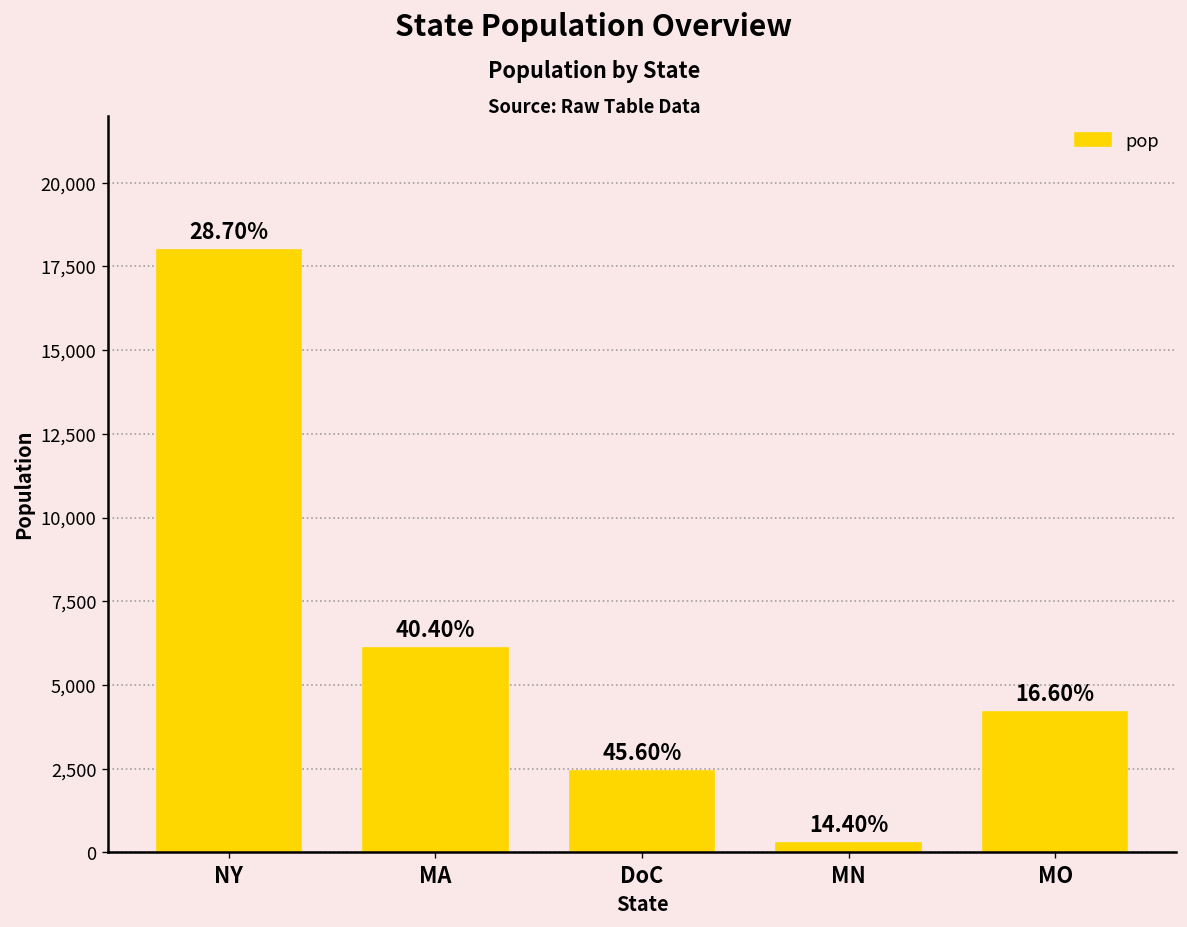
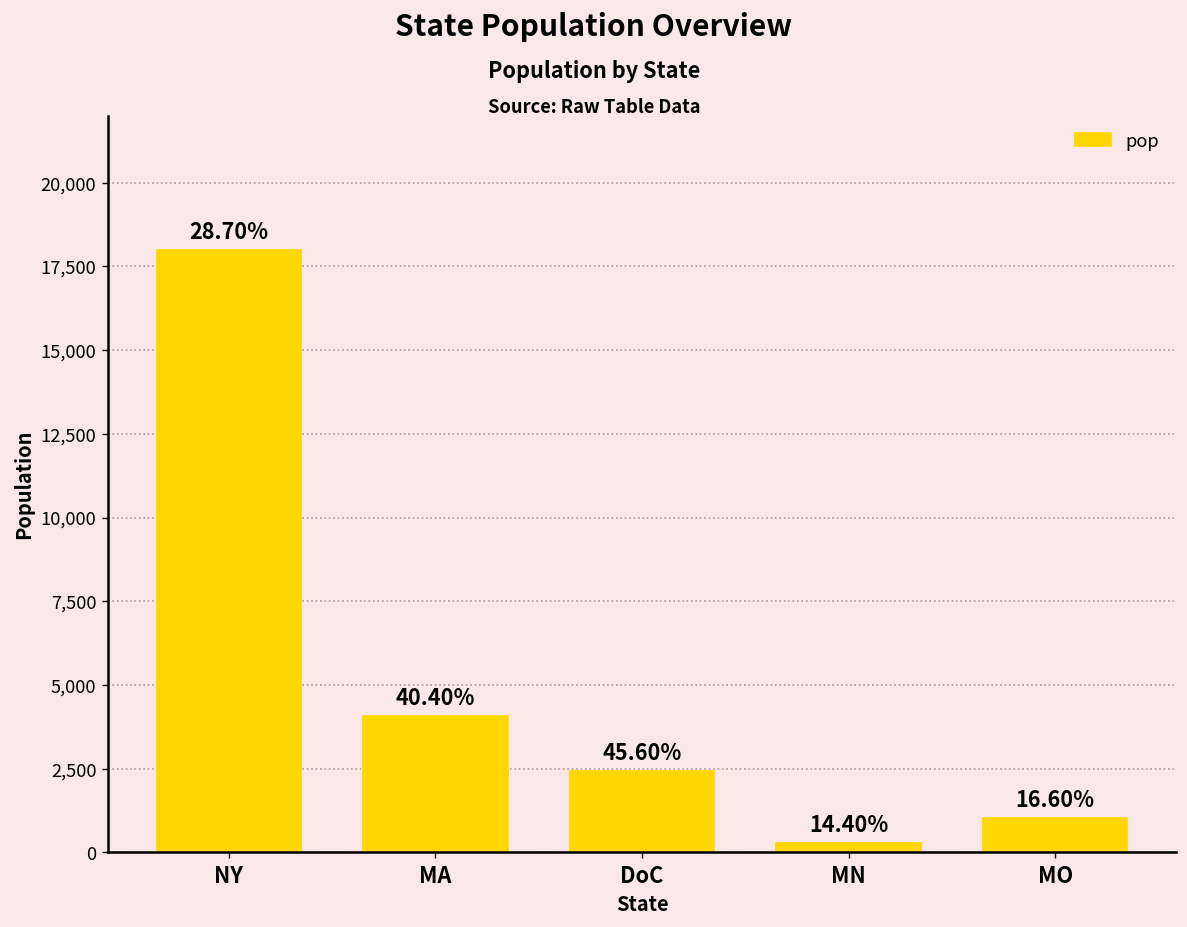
MA: 6,100 -> 4,100
MO: 4,200 -> 1,000
